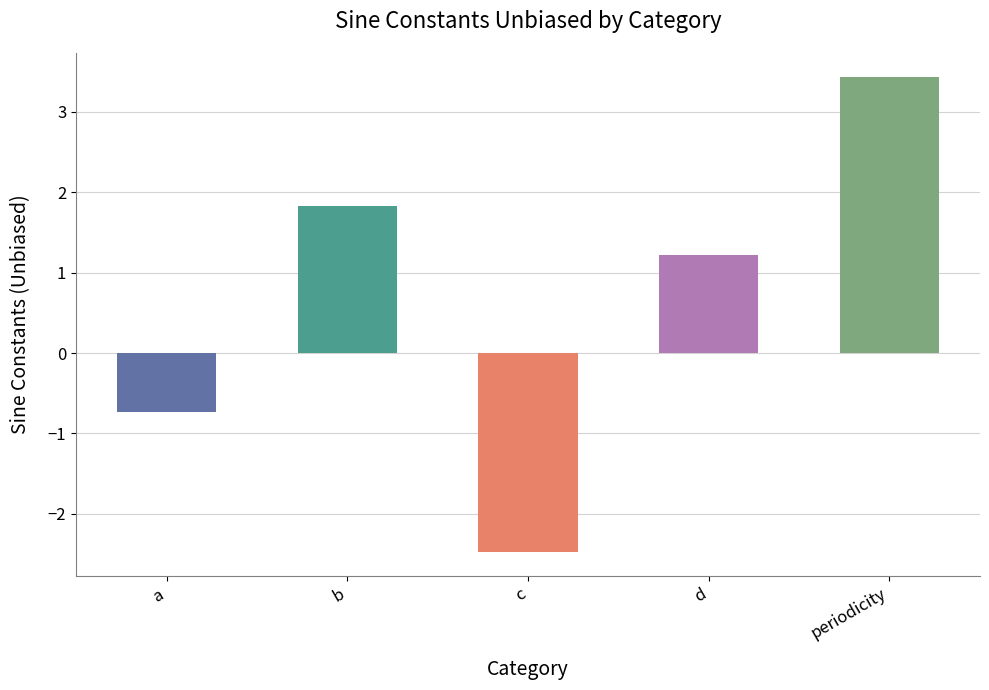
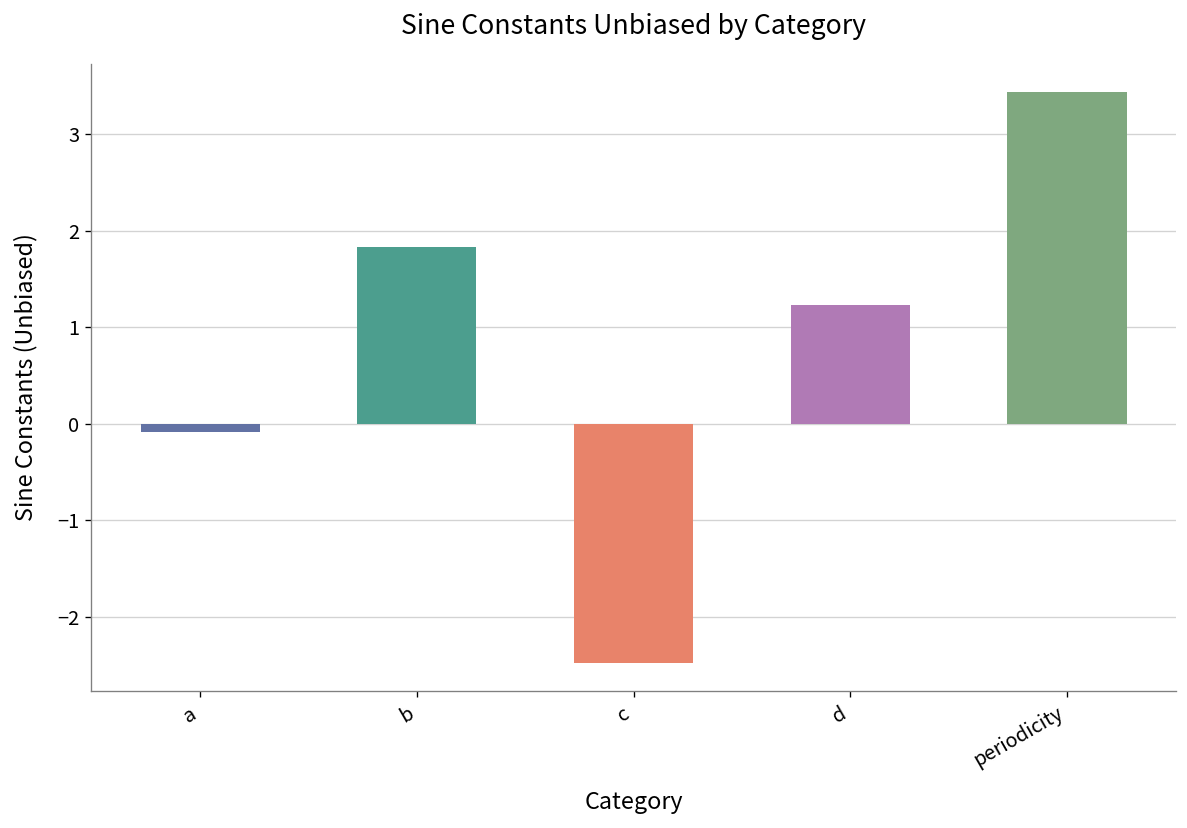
a: -0.7 -> -0.1
